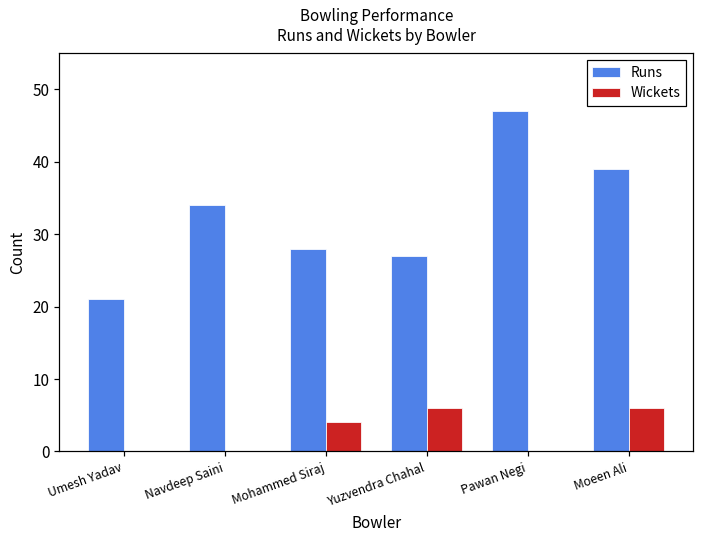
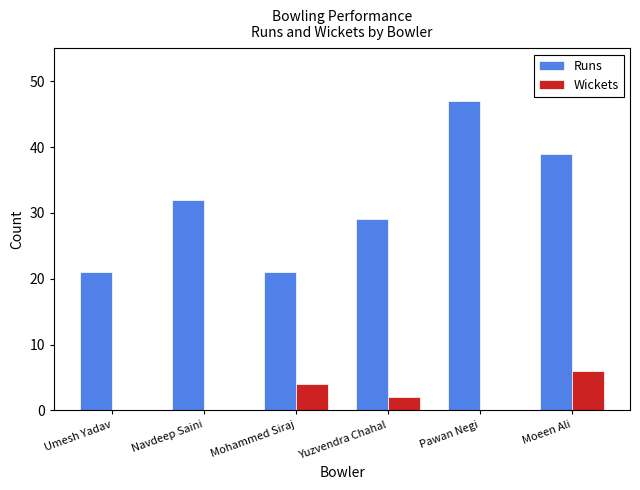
Runs, Navdeep Saini: 34 -> 32
Runs, Mohammed Siraj: 28 -> 21
Runs, Yuzvendra Chahal: 27 -> 29
Wickets, Yuzvendra Chahal: 6 -> 2
